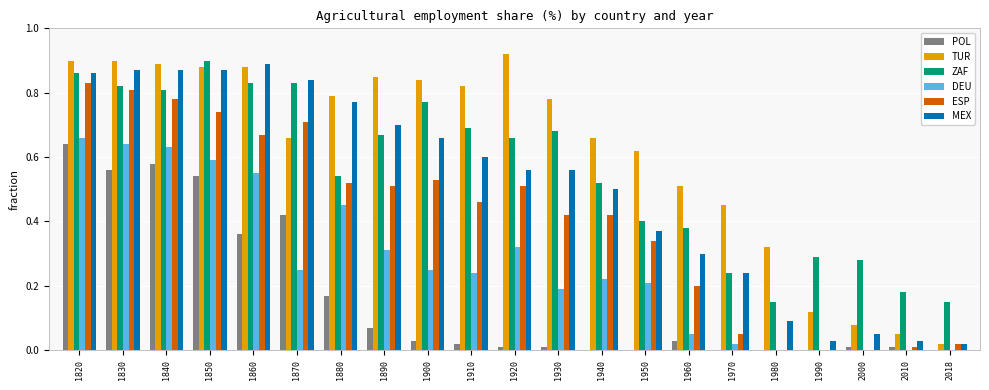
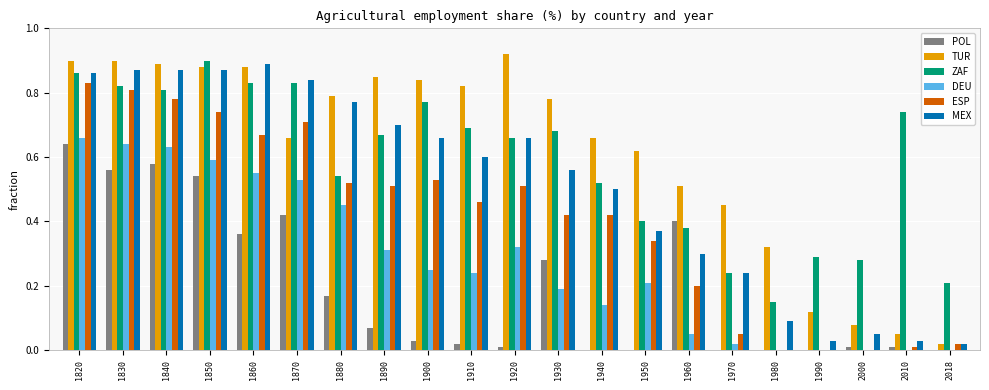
DEU, 1870: 0.25 -> 0.53
MEX, 1920: 0.56 -> 0.66
POL, 1930: 0.01 -> 0.28
DEU, 1940: 0.22 -> 0.14
POL, 1960: 0.03 -> 0.40
ZAF, 2010: 0.18 -> 0.74
ZAF, 2018: 0.15 -> 0.21
